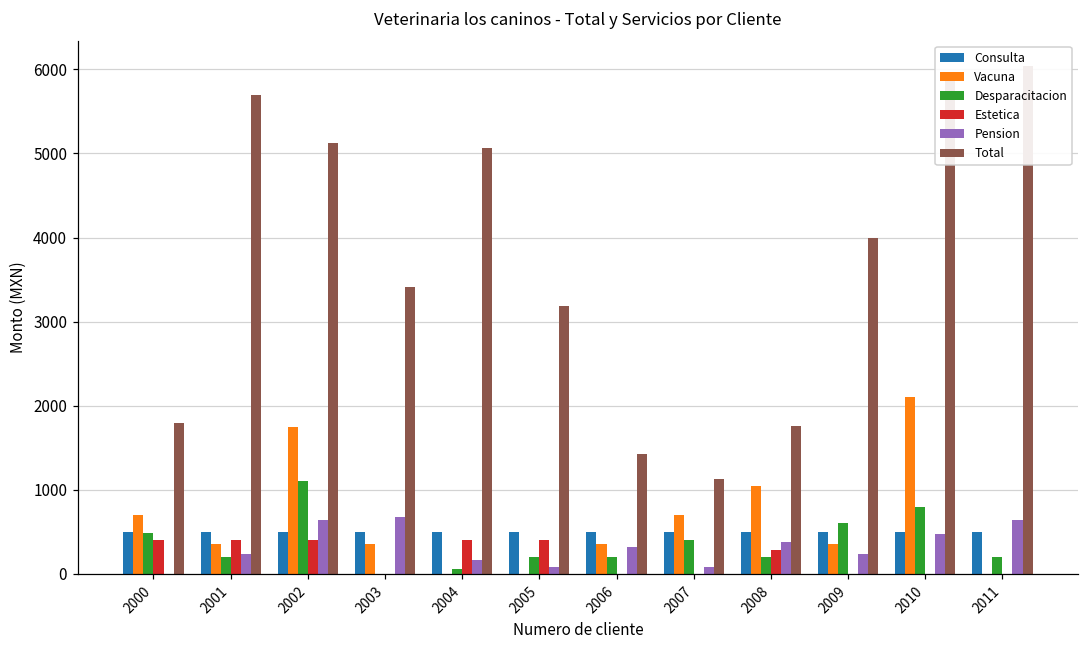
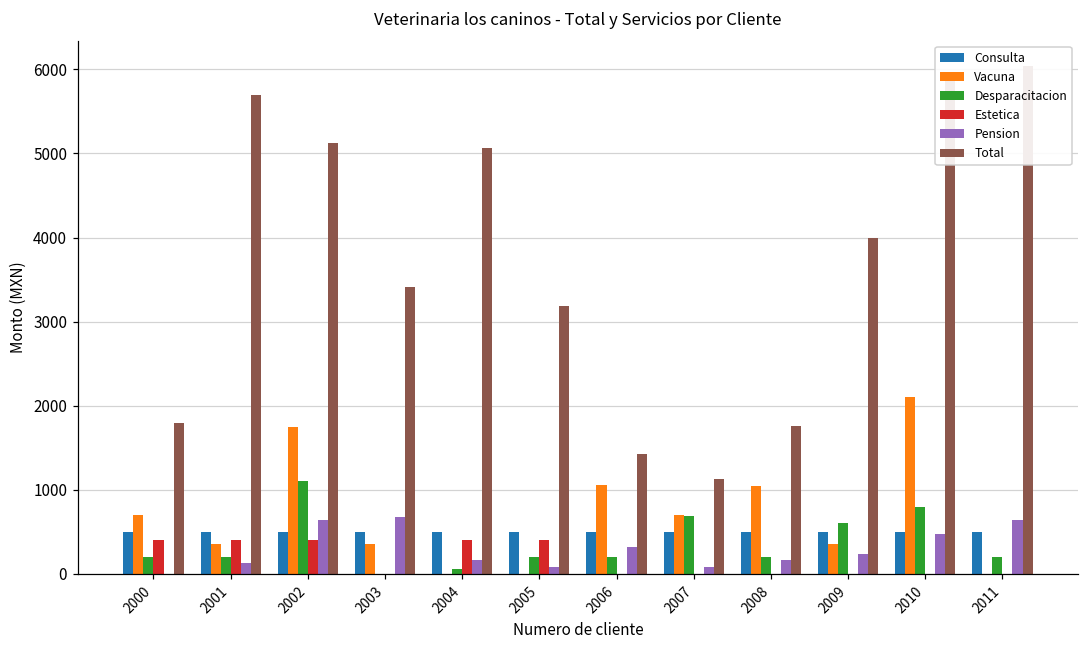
Desparacitacion, 2000: 500 -> 200
Pension, 2001: 200 -> 100
Vacuna, 2006: 400 -> 1100
Desparacitacion, 2007: 400 -> 700
Estetica, 2008: 300 -> 0
Pension, 2008: 400 -> 200
